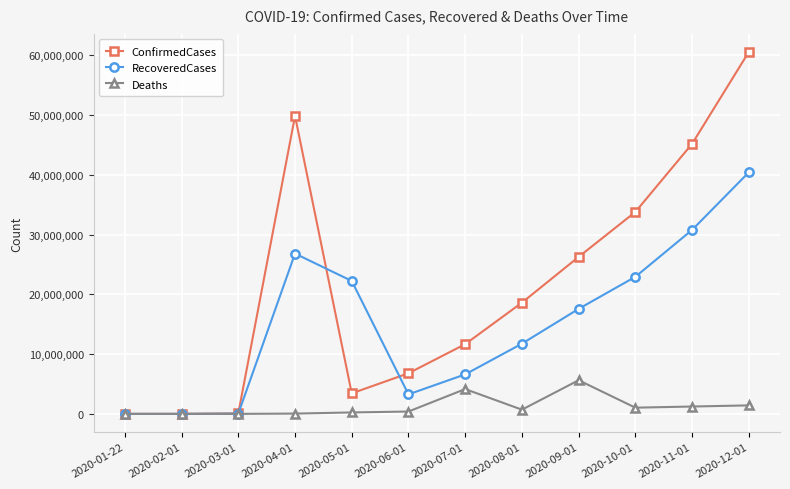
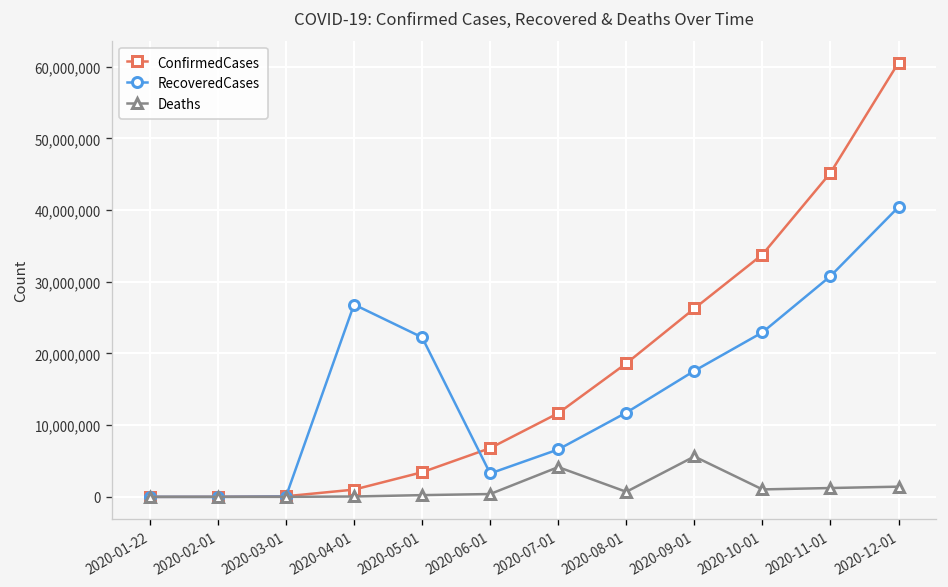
ConfirmedCases, 2020-04-01: 50,000,000 -> 1,000,000
